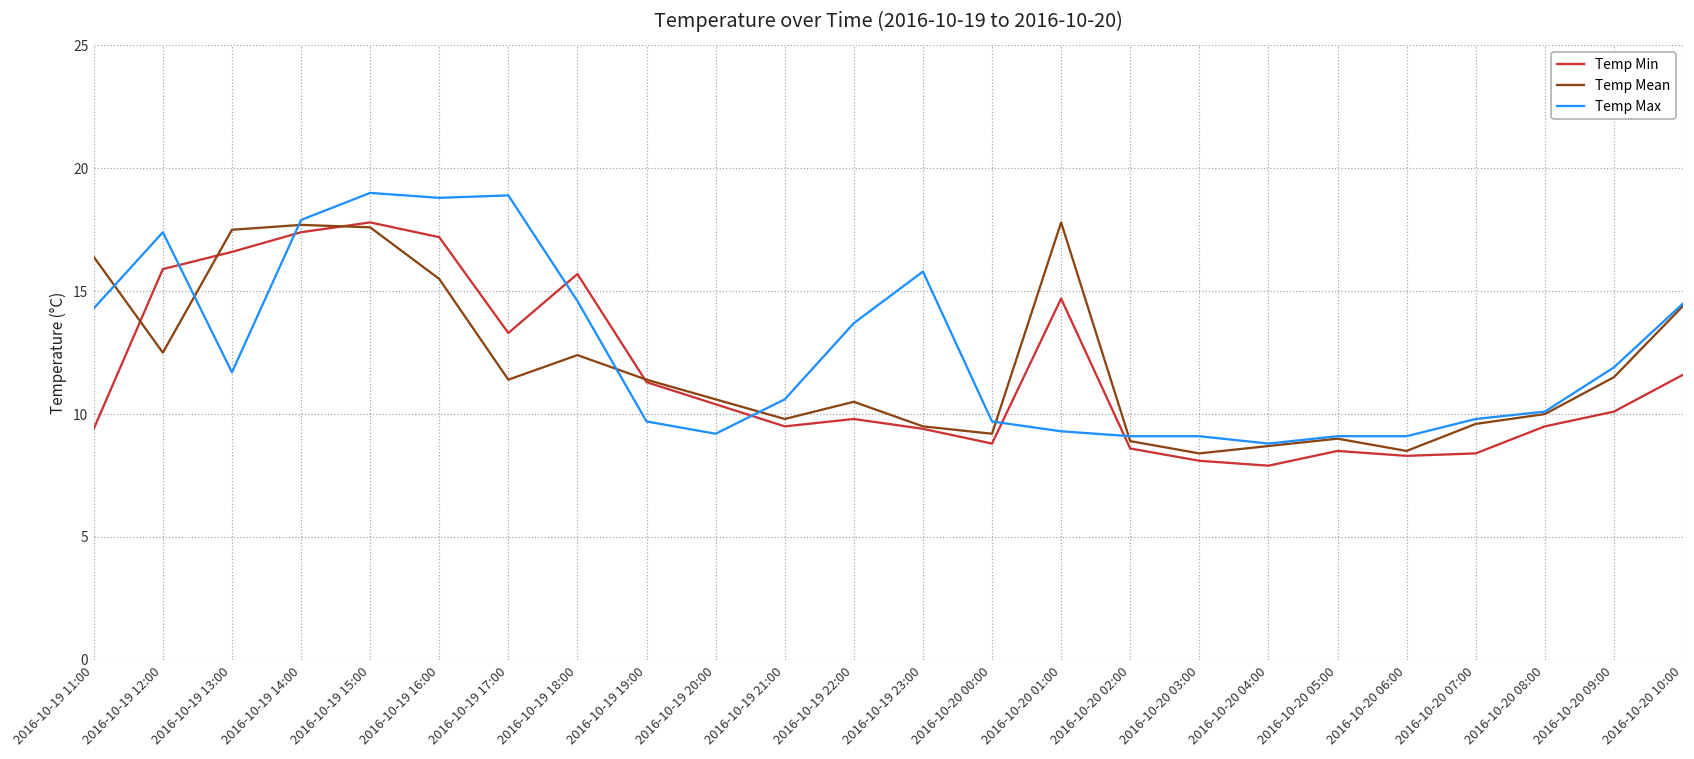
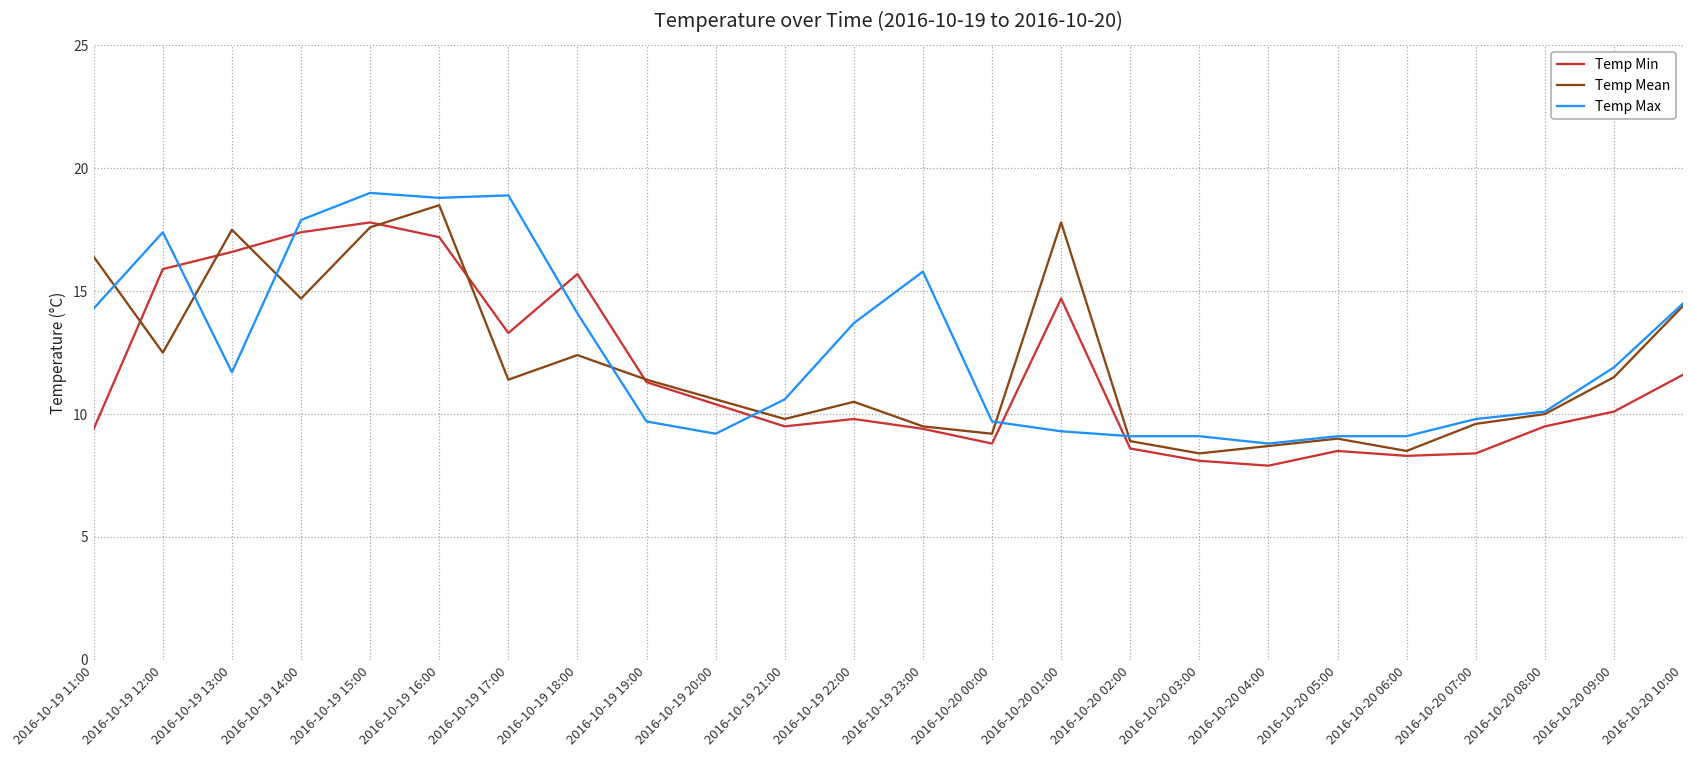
Temp Mean, 2016-10-19 14:00: 17.7 -> 14.7
Temp Mean, 2016-10-19 16:00: 15.5 -> 18.5
Temp Max, 2016-10-19 18:00: 14.6 -> 14.1
